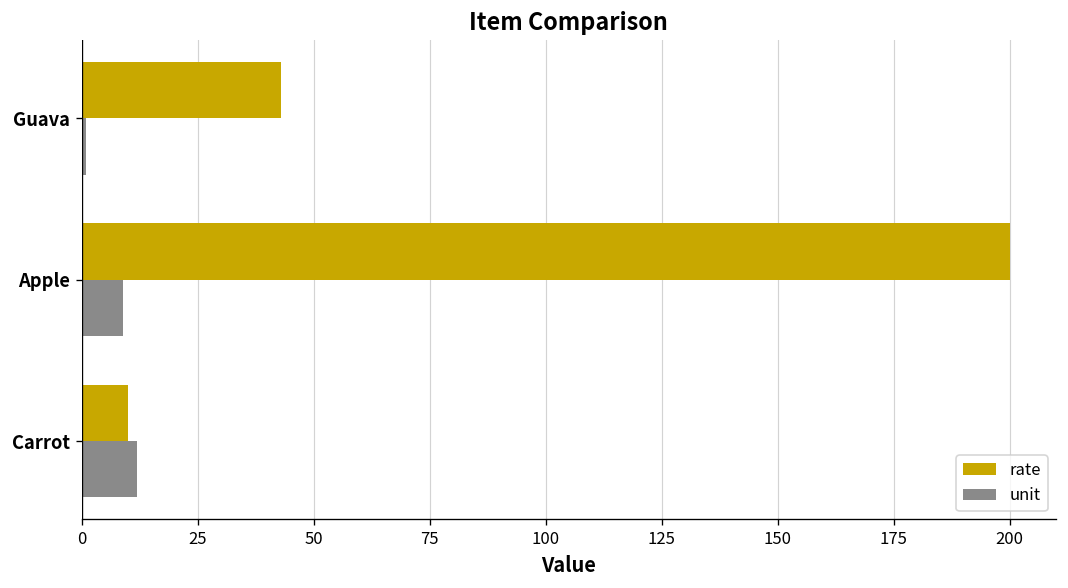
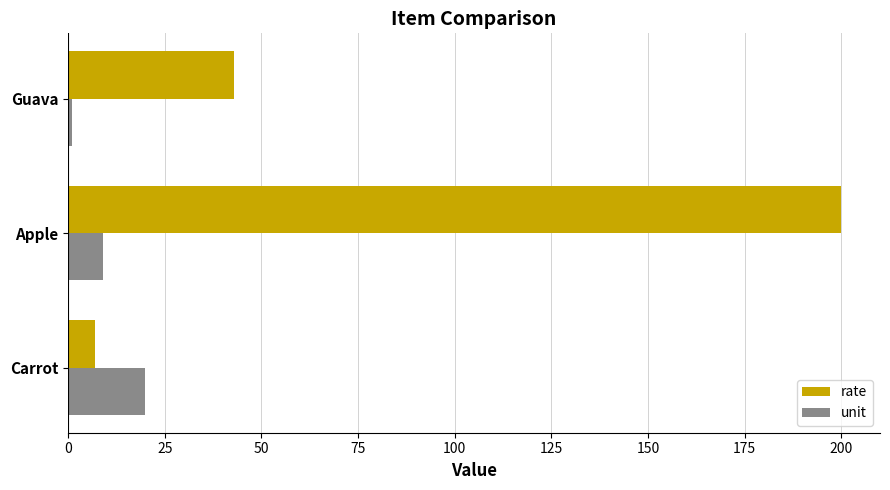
rate, Carrot: 10 -> 7
unit, Carrot: 12 -> 20
